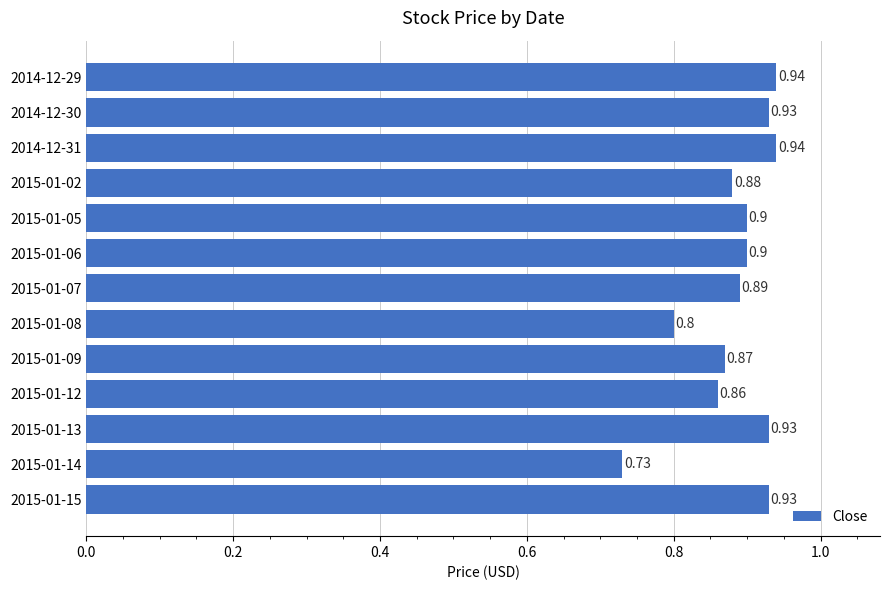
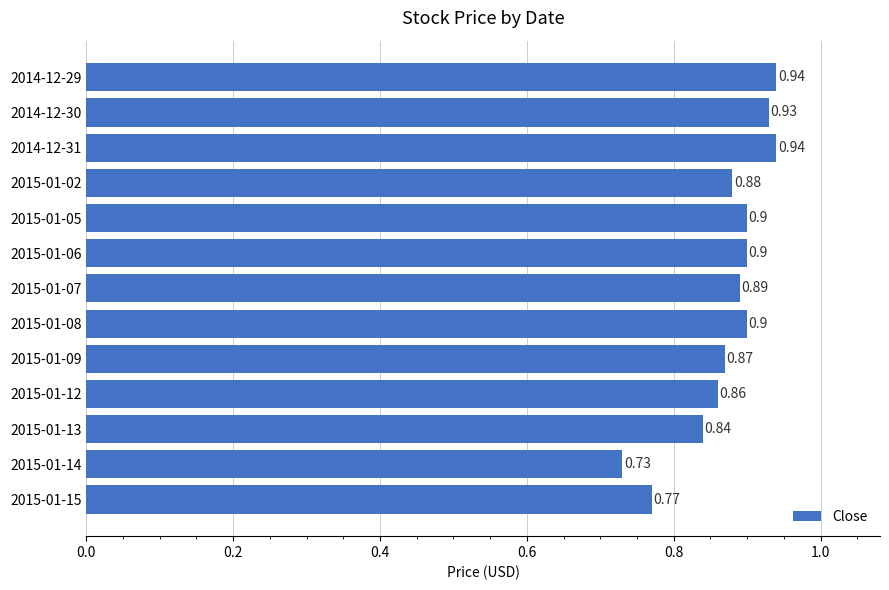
2015-01-08: 0.8 -> 0.9
2015-01-13: 0.93 -> 0.84
2015-01-15: 0.93 -> 0.77
